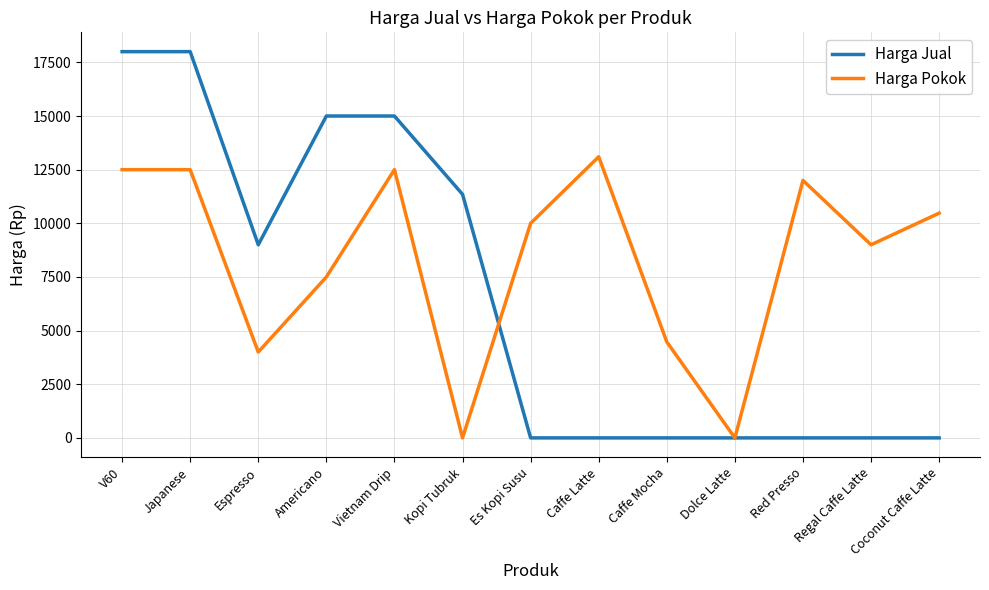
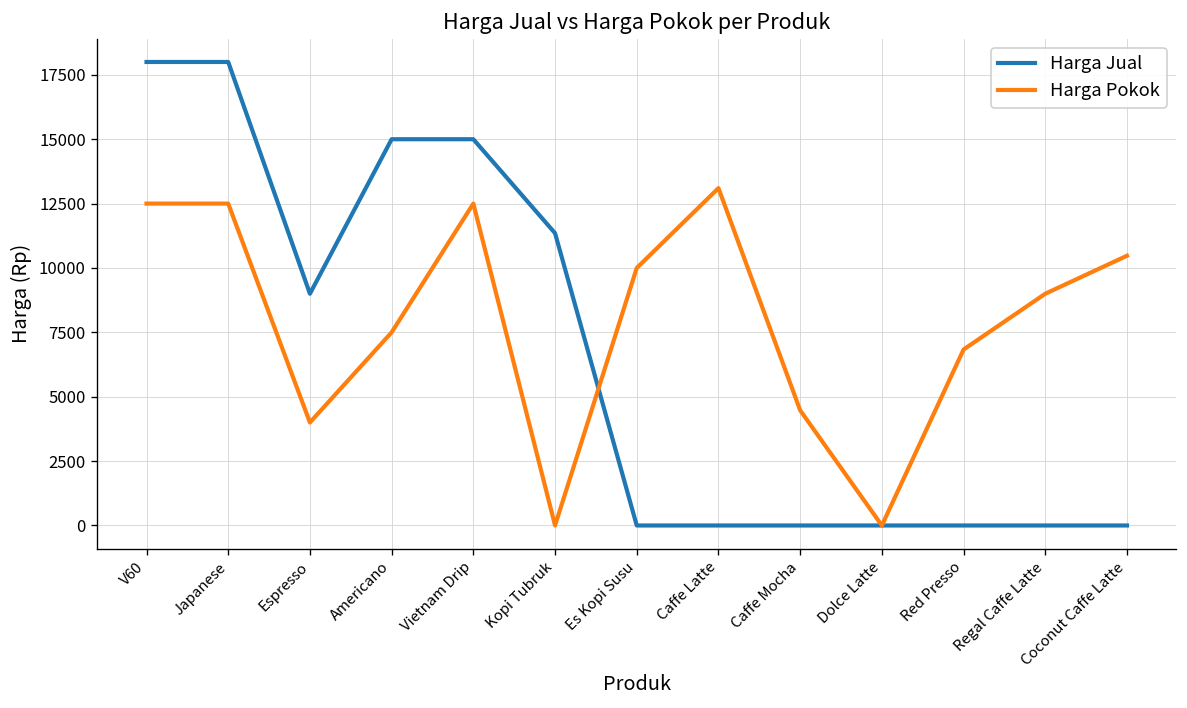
Harga Pokok, Red Presso: 12000 -> 6800
